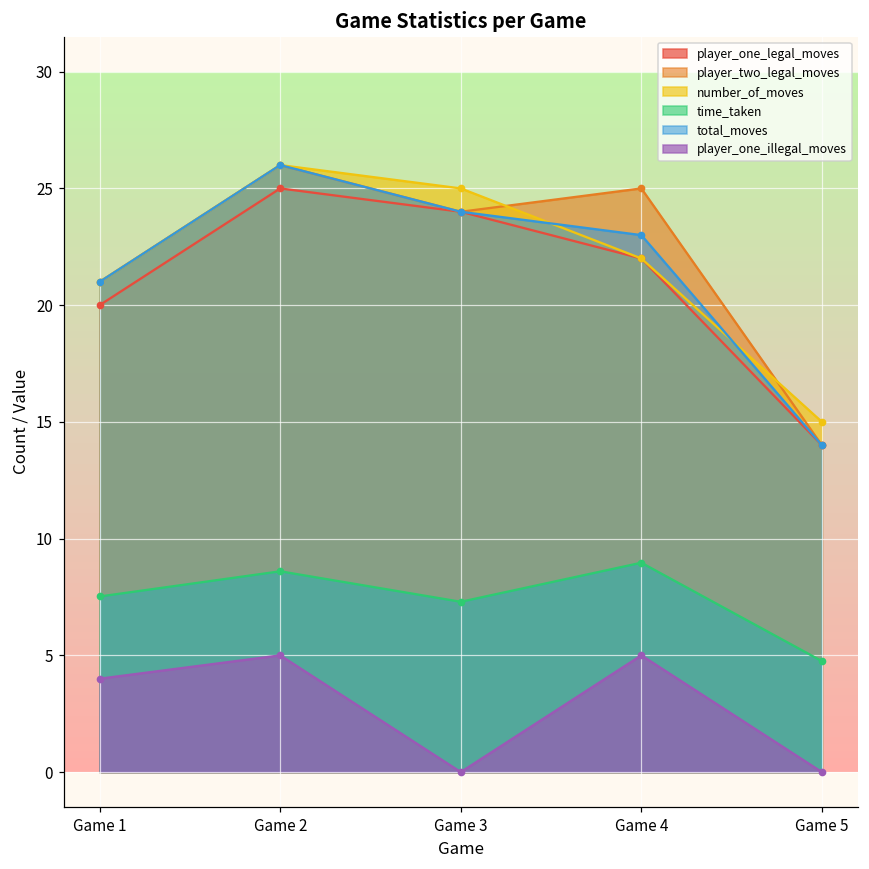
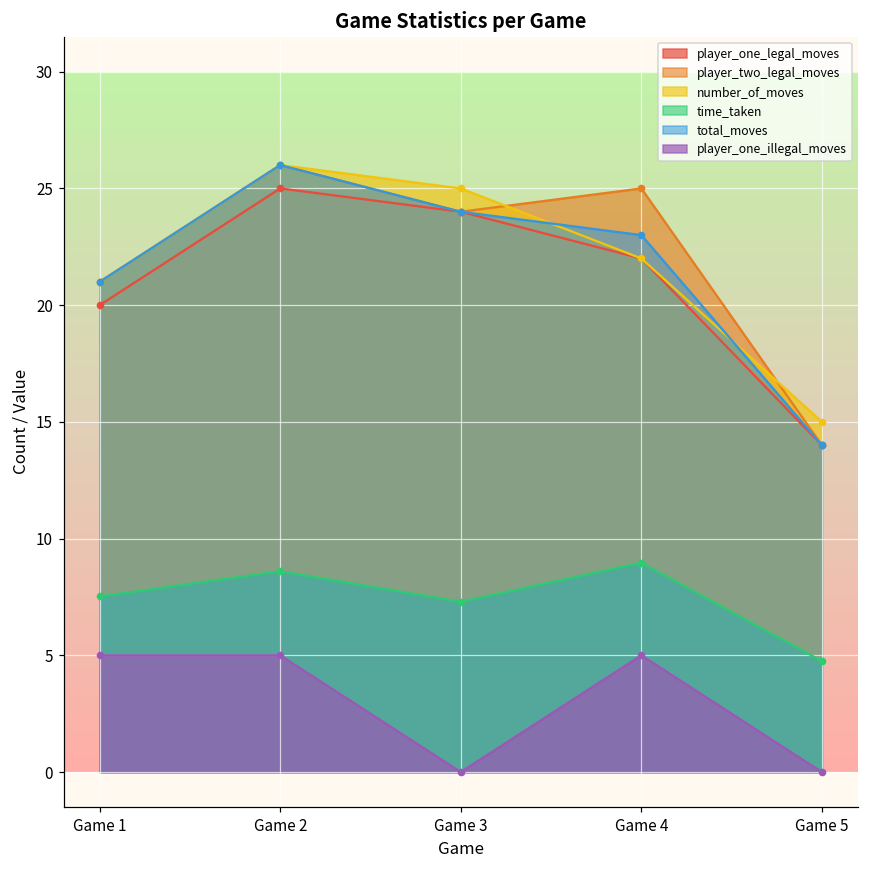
player_one_illegal_moves, Game 1: 4 -> 5
